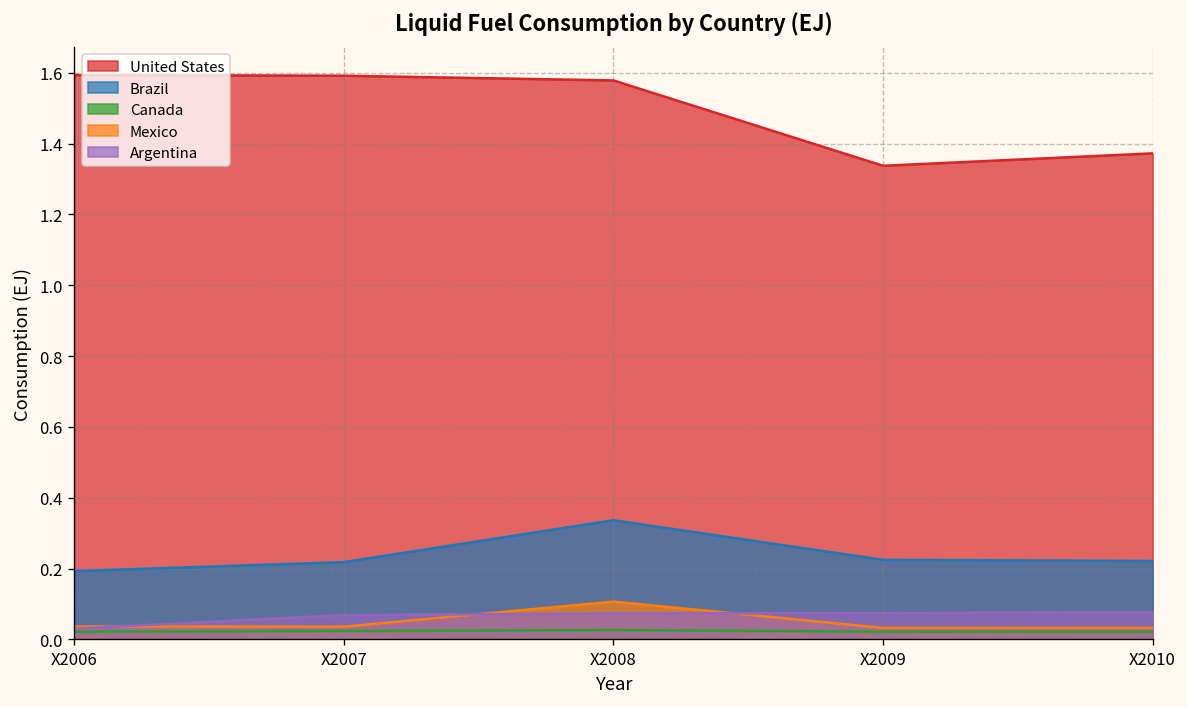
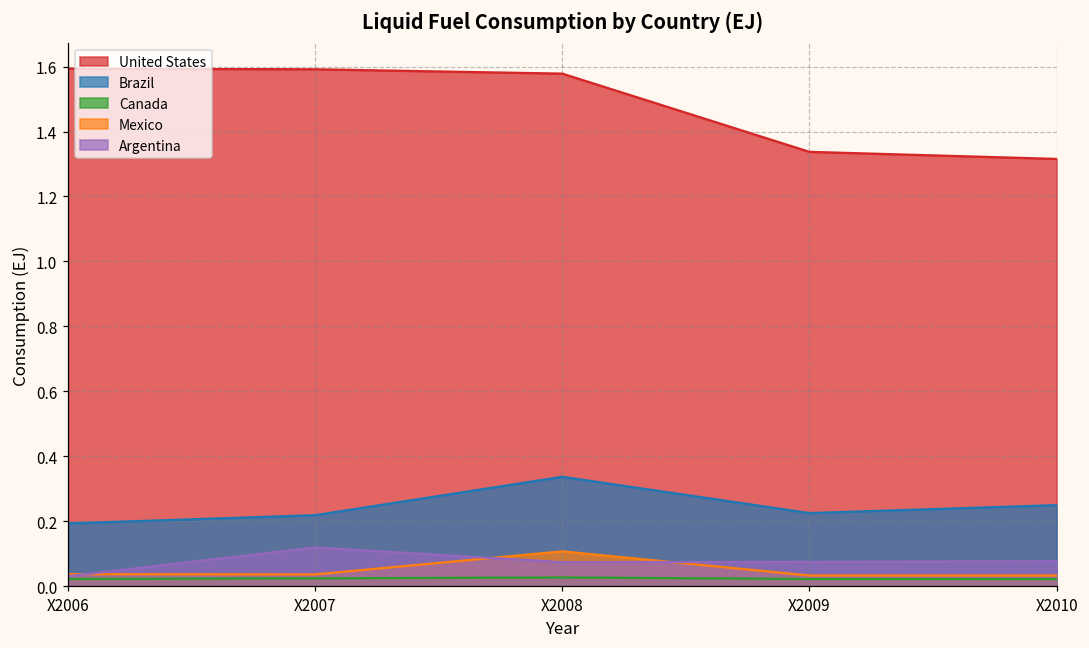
Argentina, X2007: 0.07 -> 0.12
United States, X2010: 1.37 -> 1.32
Brazil, X2010: 0.22 -> 0.25
